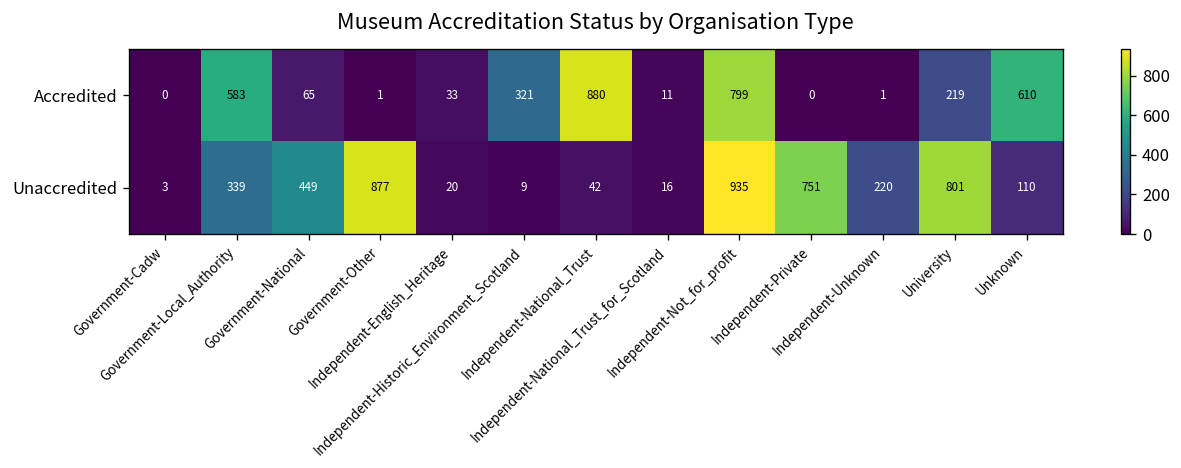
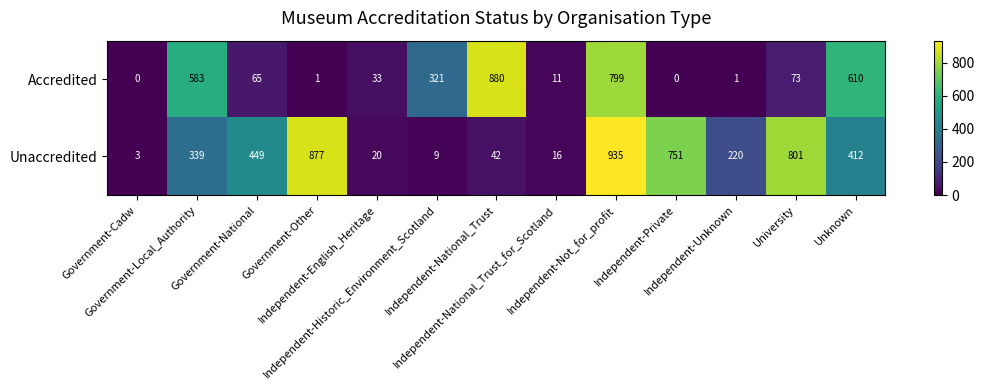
Accredited, University: 219 -> 73
Unaccredited, Unknown: 110 -> 412
